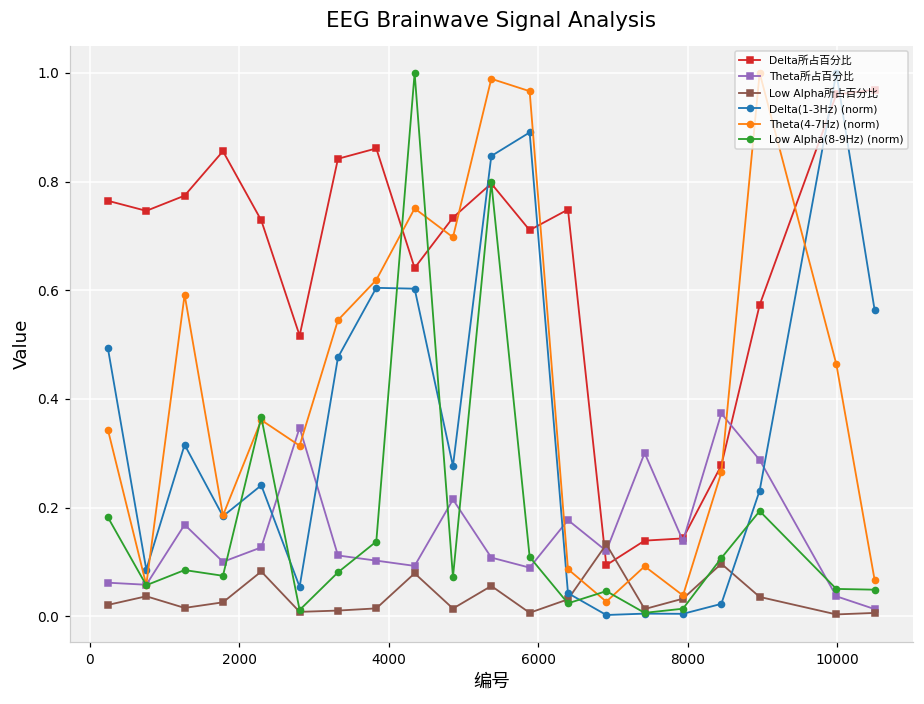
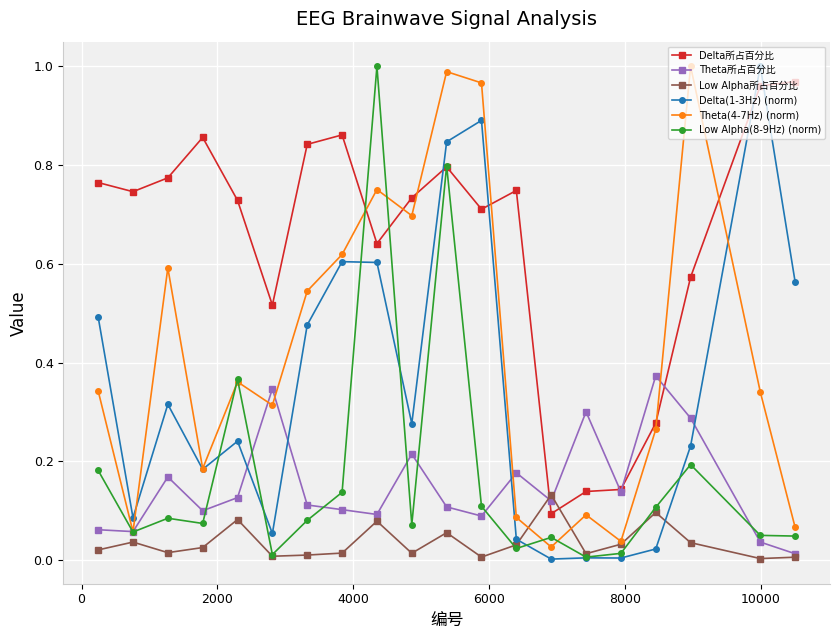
Theta(4-7Hz) (norm), 10000: 0.46 -> 0.34
